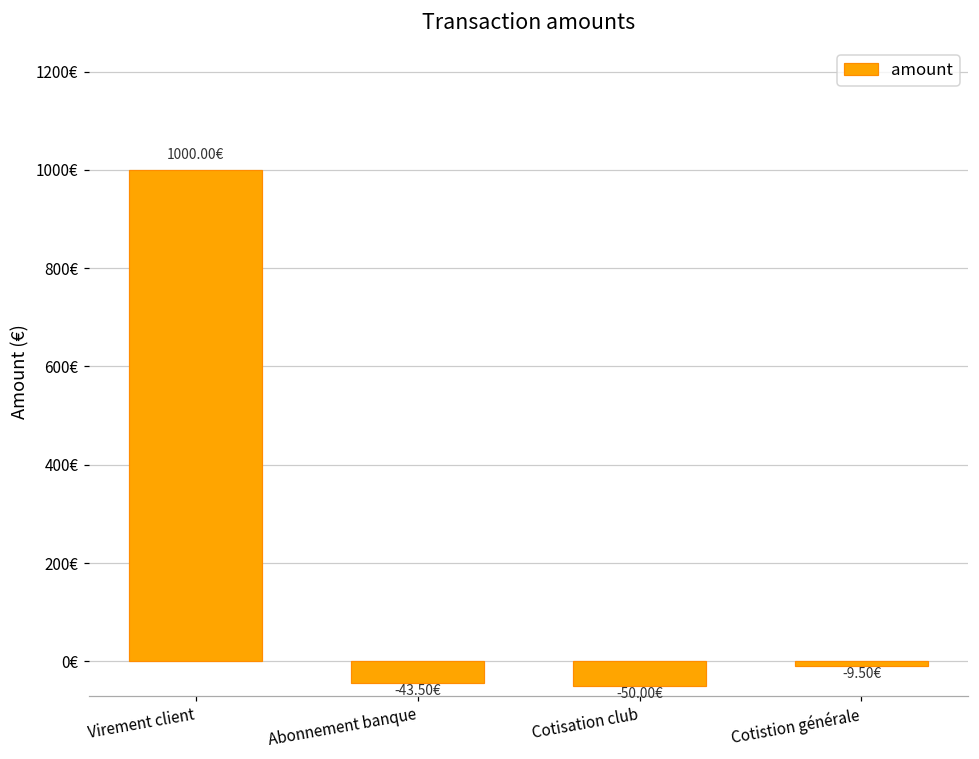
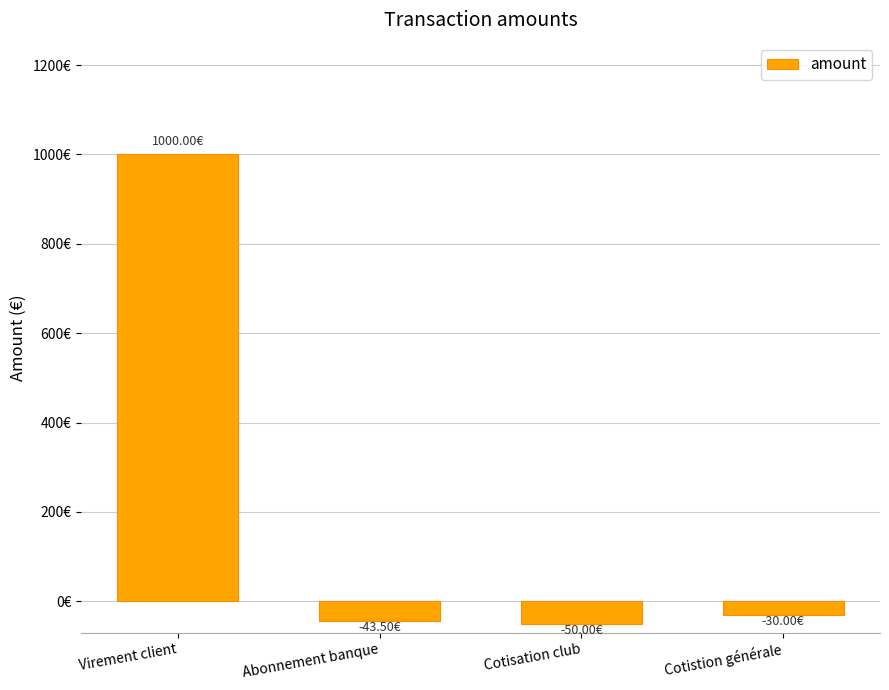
Cotistion générale: -9.50€ -> -30.00€
